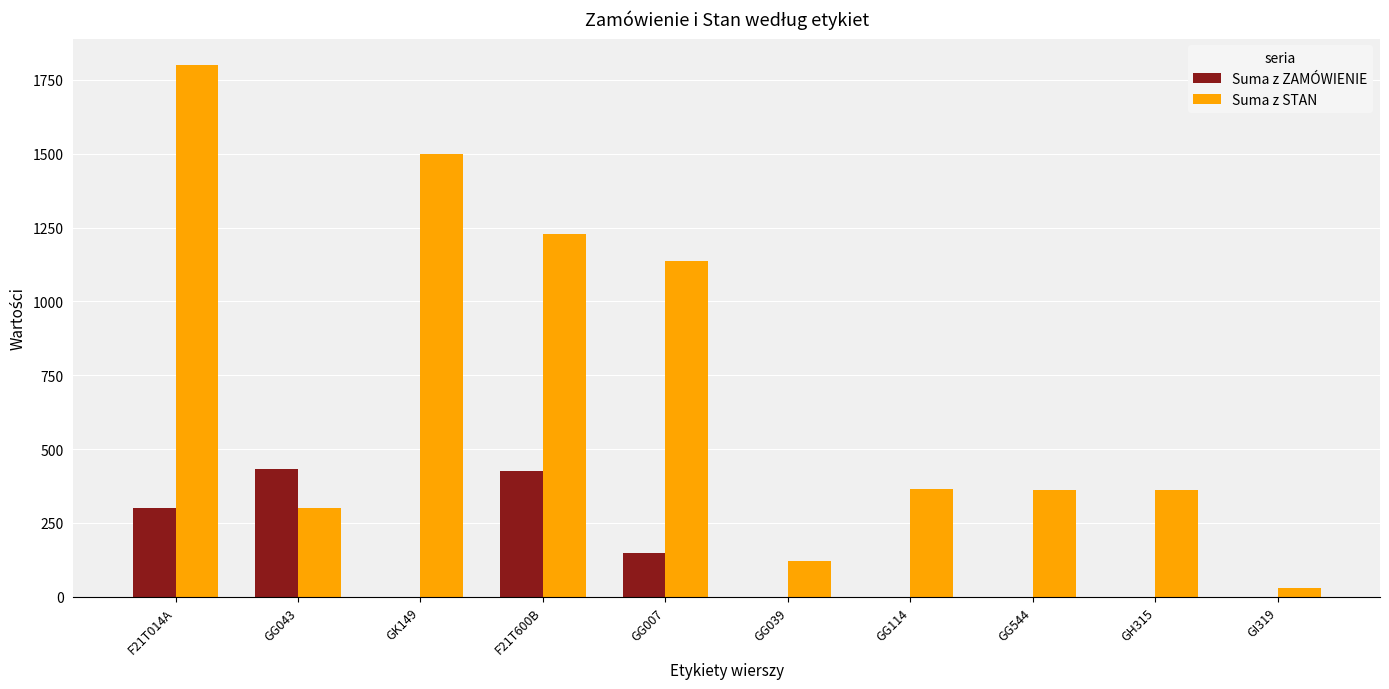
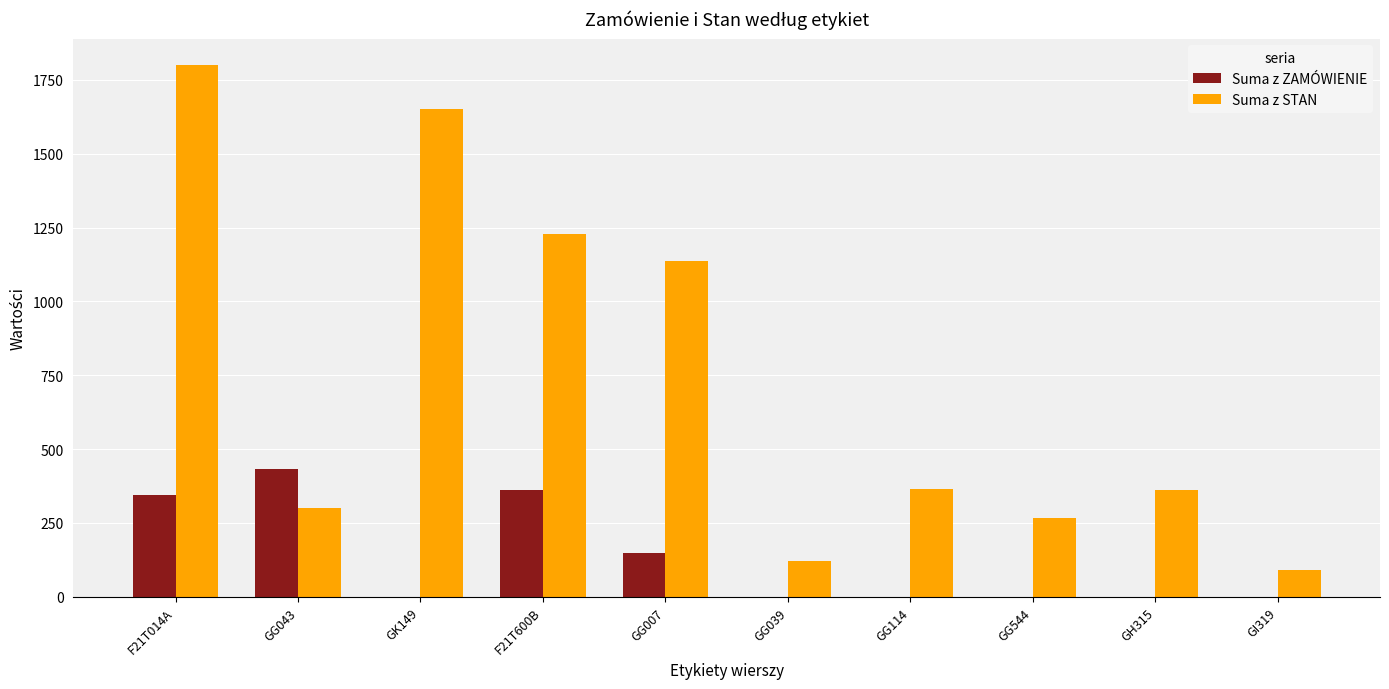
Suma z ZAMÓWIENIE, F21T014A: 300 -> 350
Suma z STAN, GK149: 1500 -> 1650
Suma z ZAMÓWIENIE, F21T600B: 430 -> 360
Suma z STAN, GG544: 360 -> 270
Suma z STAN, GI319: 30 -> 90
